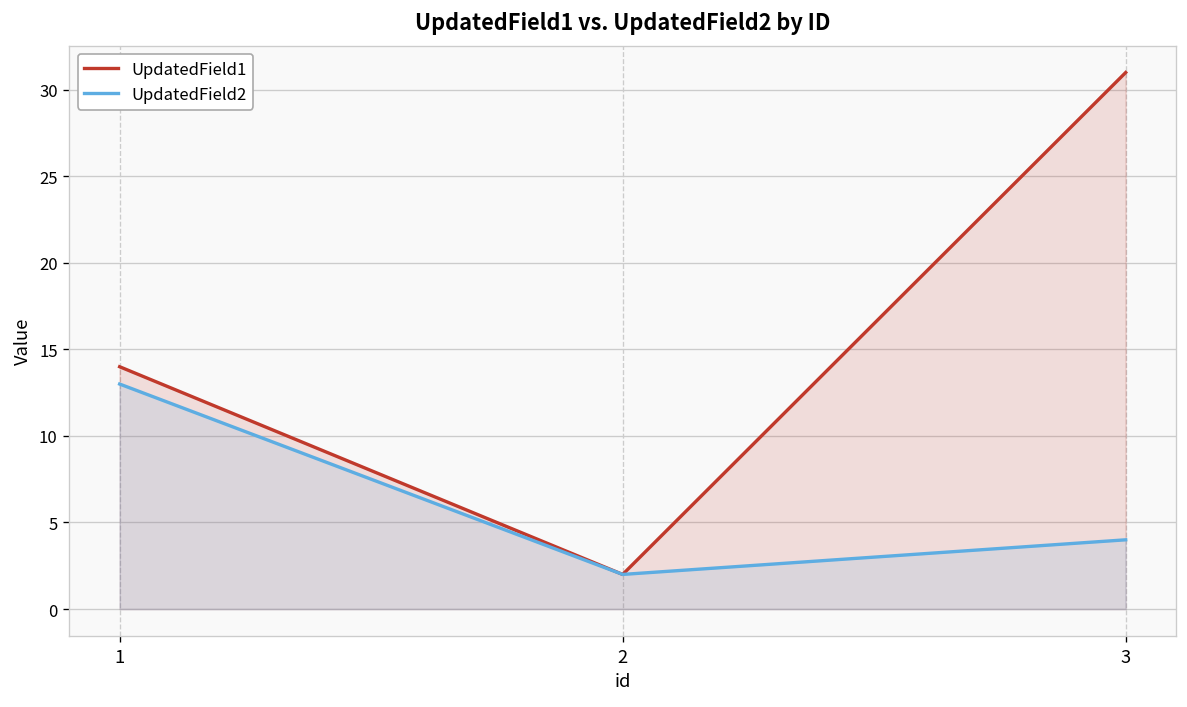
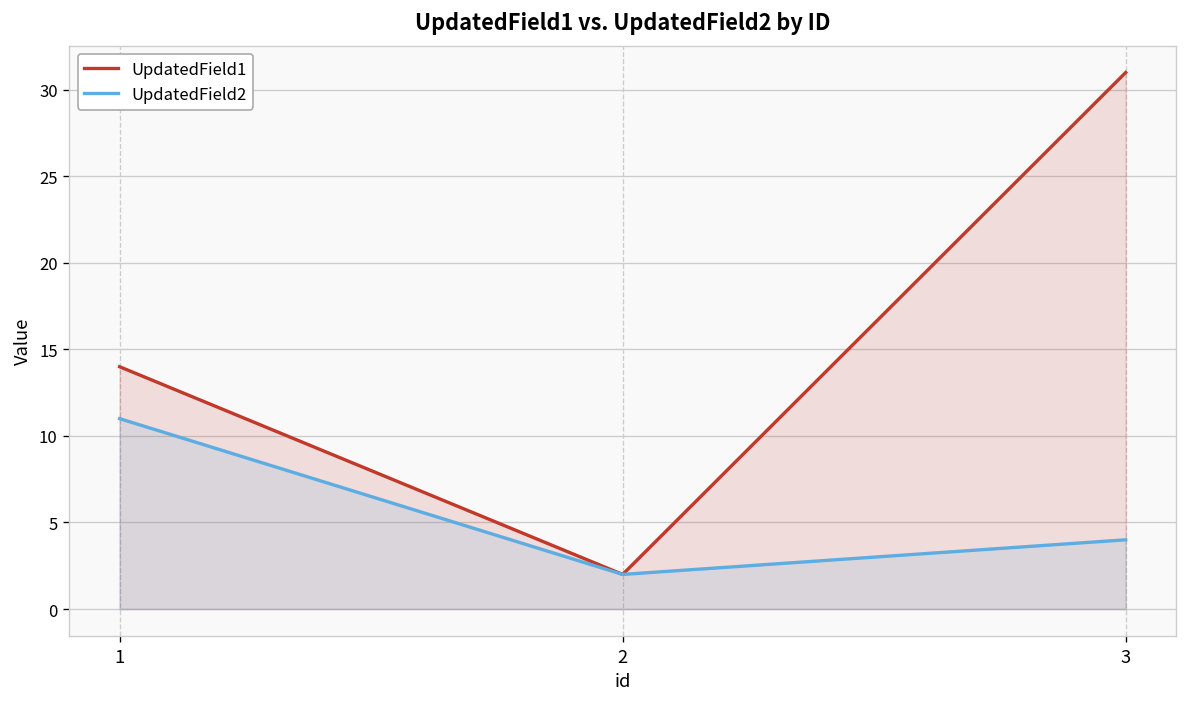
UpdatedField2, 1: 13 -> 11
